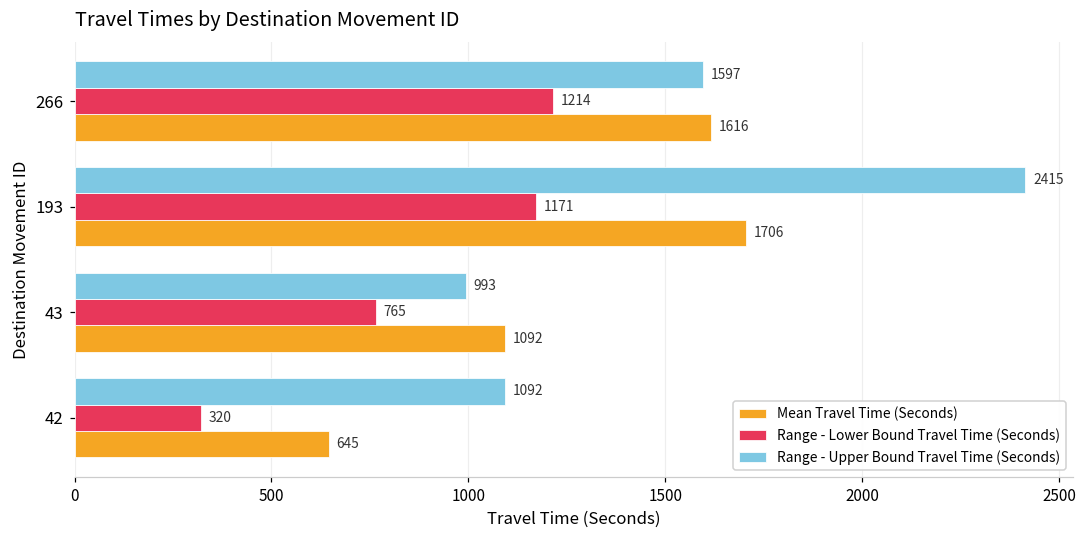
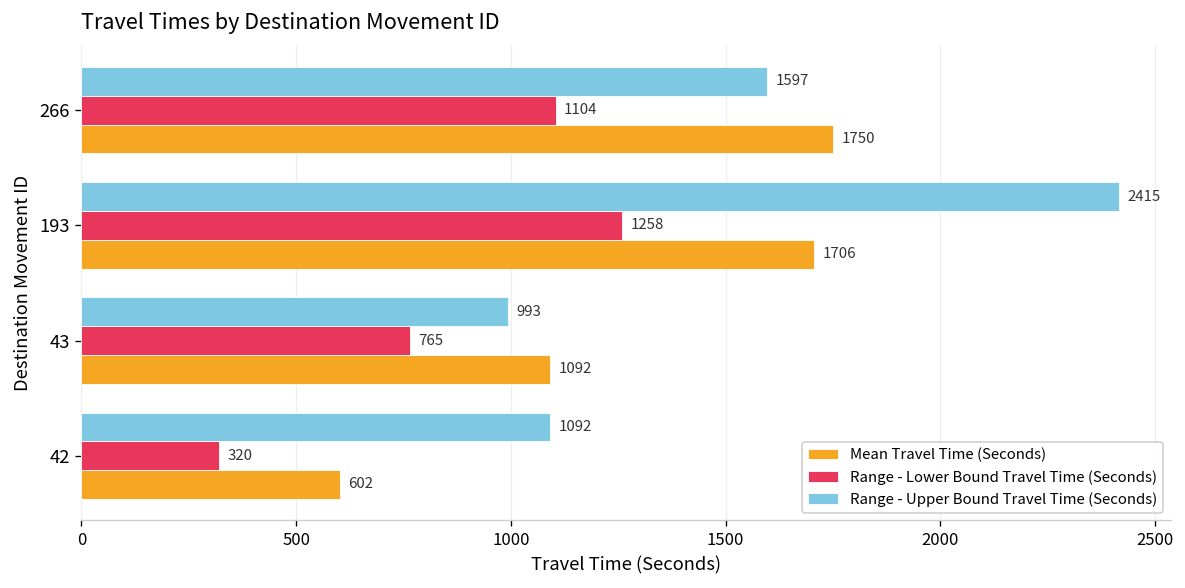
Range - Lower Bound Travel Time (Seconds), 266: 1214 -> 1104
Mean Travel Time (Seconds), 266: 1616 -> 1750
Range - Lower Bound Travel Time (Seconds), 193: 1171 -> 1258
Mean Travel Time (Seconds), 42: 645 -> 602
